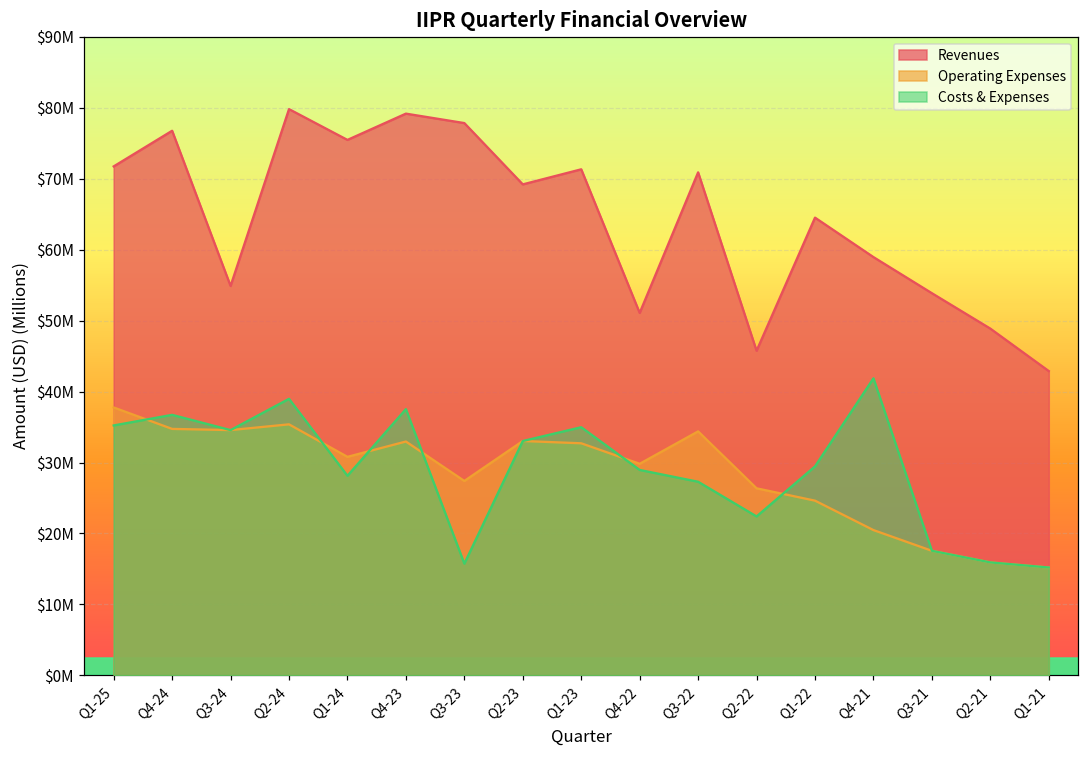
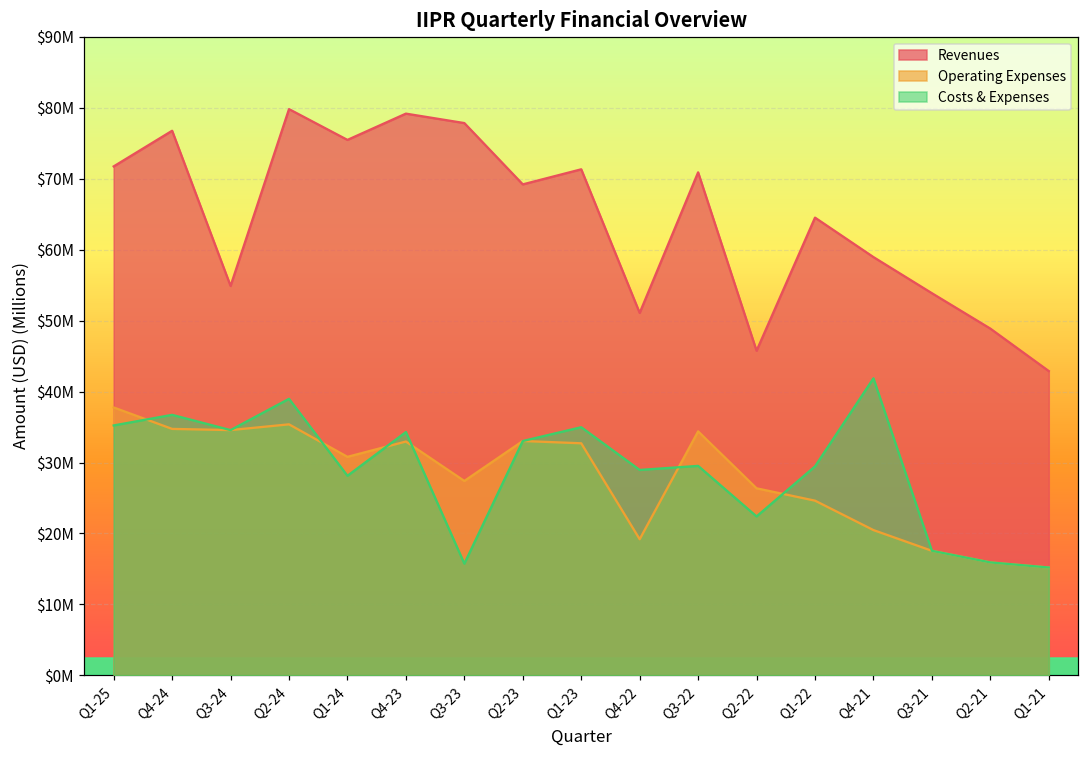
Costs & Expenses, Q4-23: $38000000 -> $34000000
Operating Expenses, Q4-22: $30000000 -> $19000000
Costs & Expenses, Q3-22: $27000000 -> $30000000
